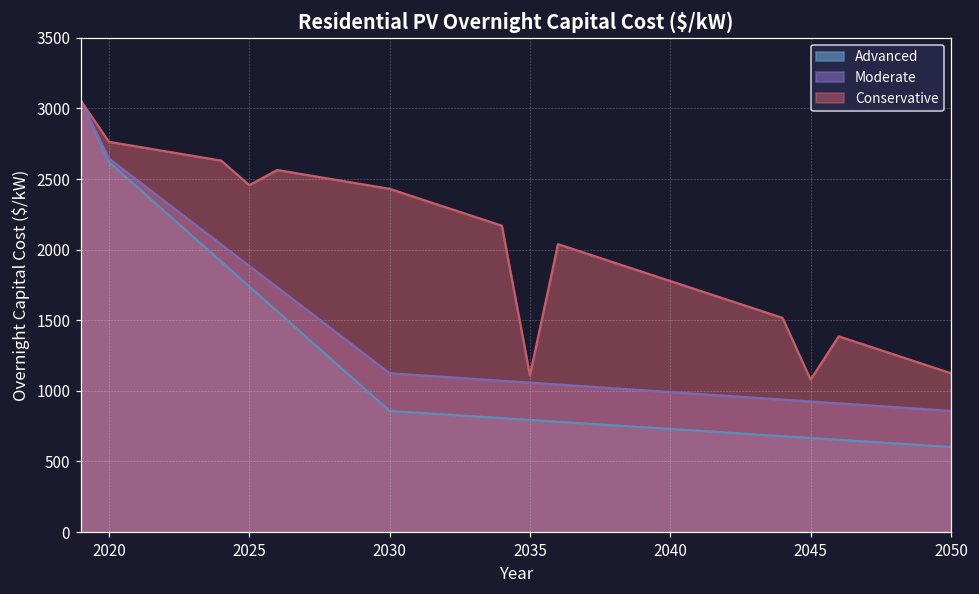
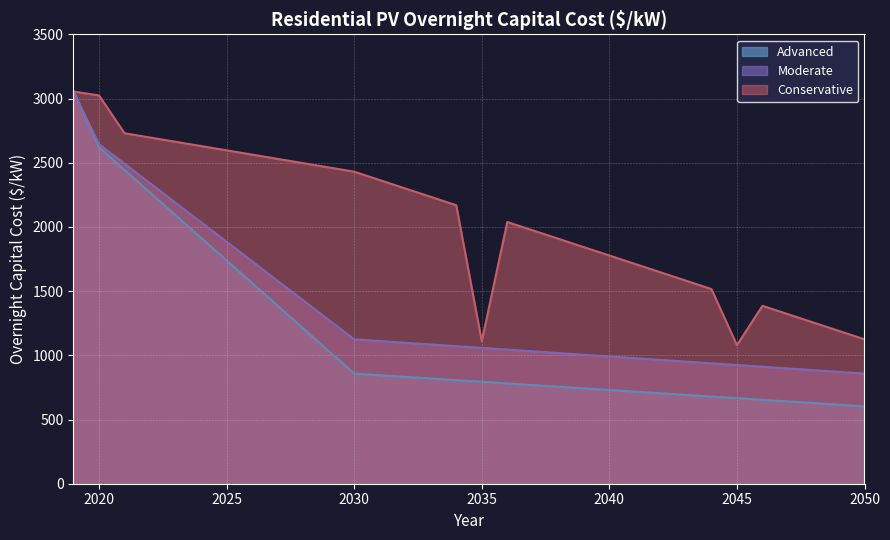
Conservative, 2020: 2760 -> 3020
Conservative, 2025: 2460 -> 2600
